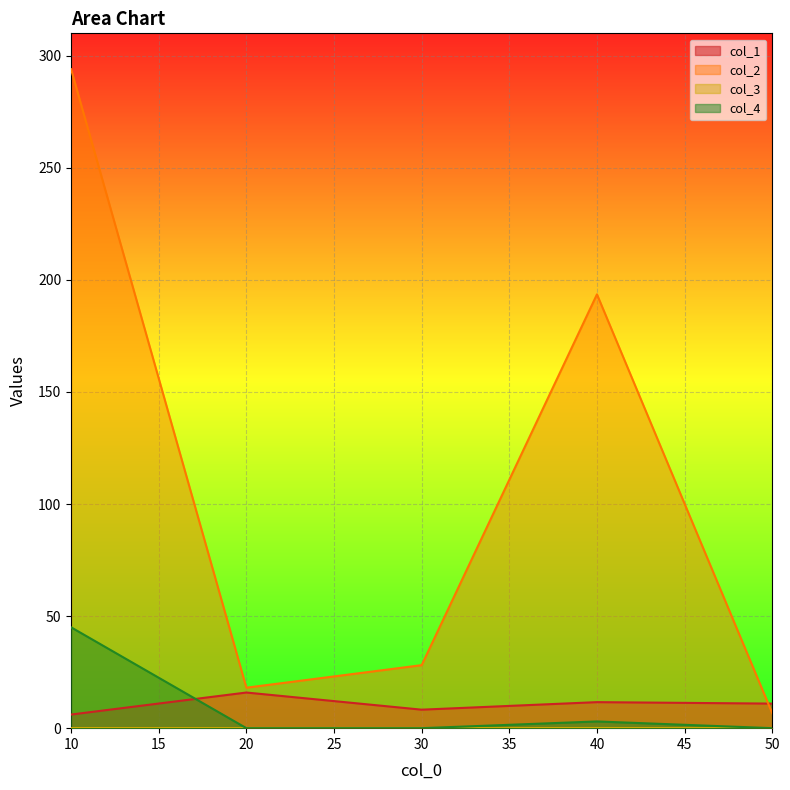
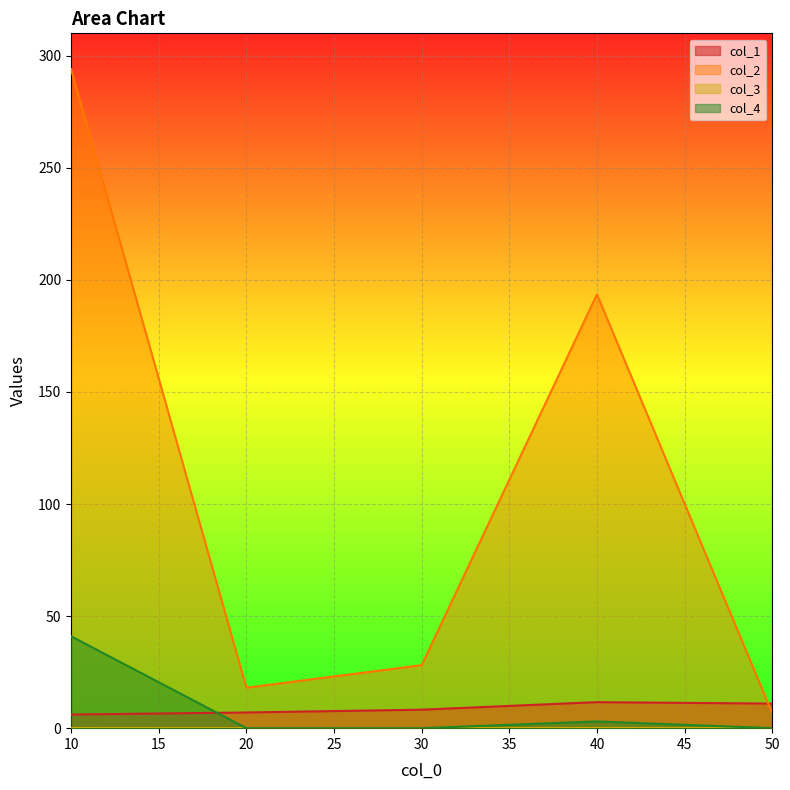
col_4, 10: 45 -> 41
col_1, 20: 16 -> 7
